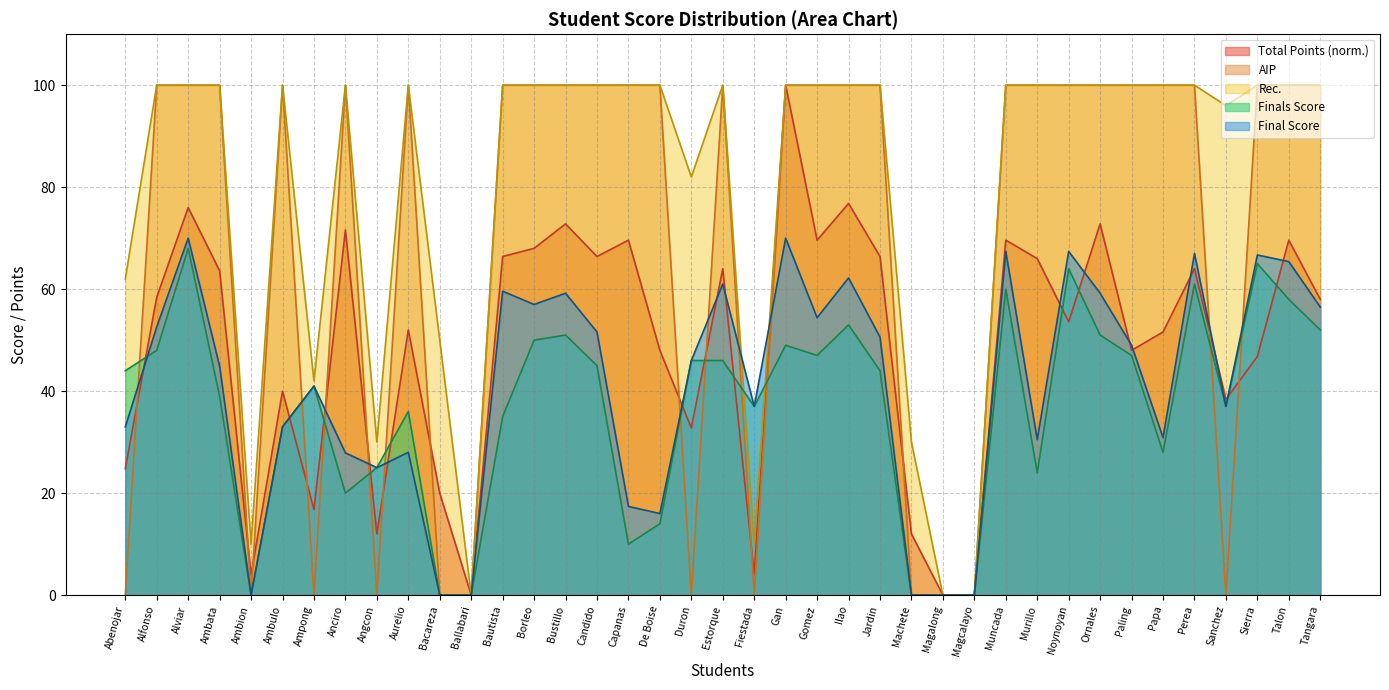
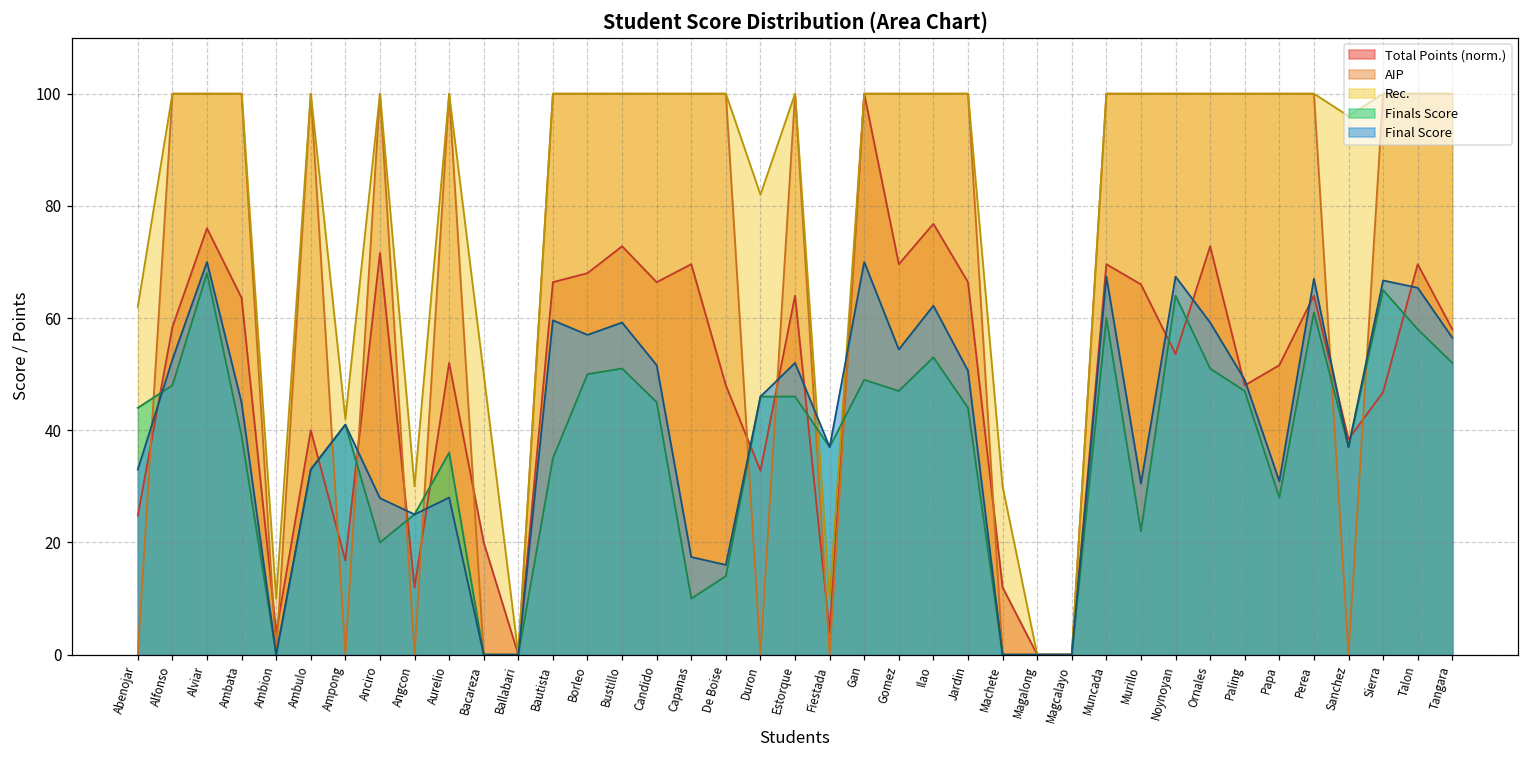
Final Score, Estorque: 61 -> 52
Finals Score, Murillo: 24 -> 22
